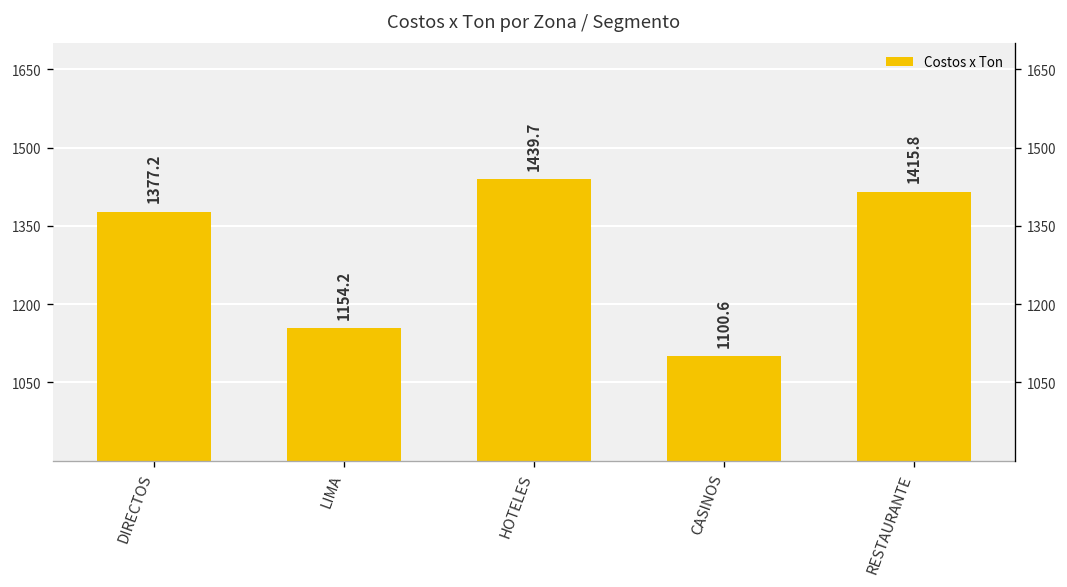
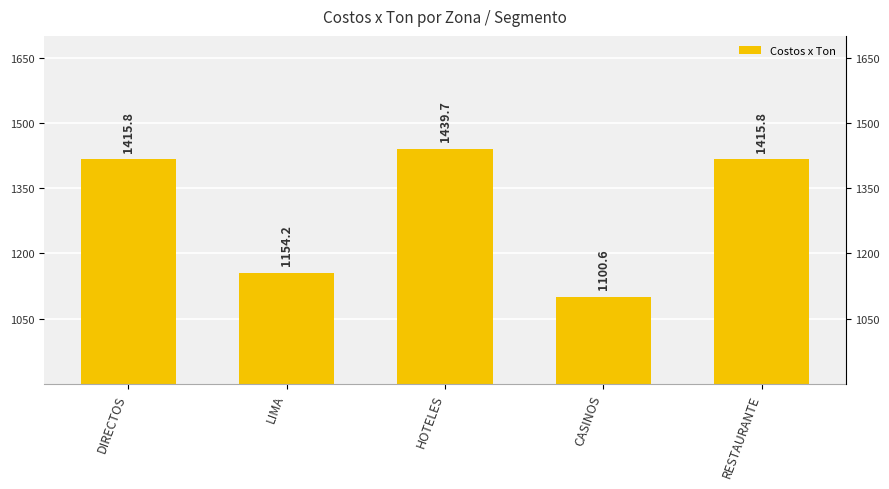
DIRECTOS: 1377.2 -> 1415.8
